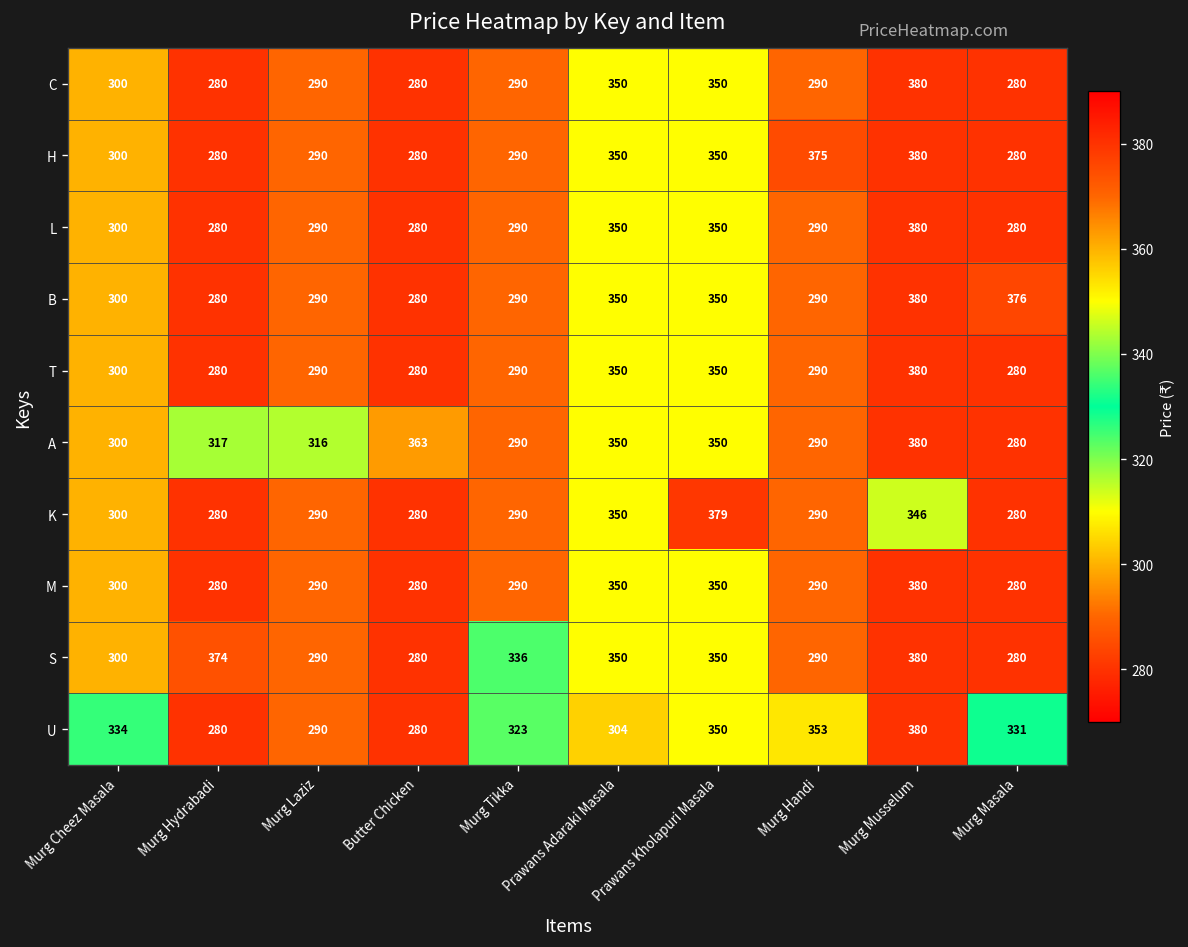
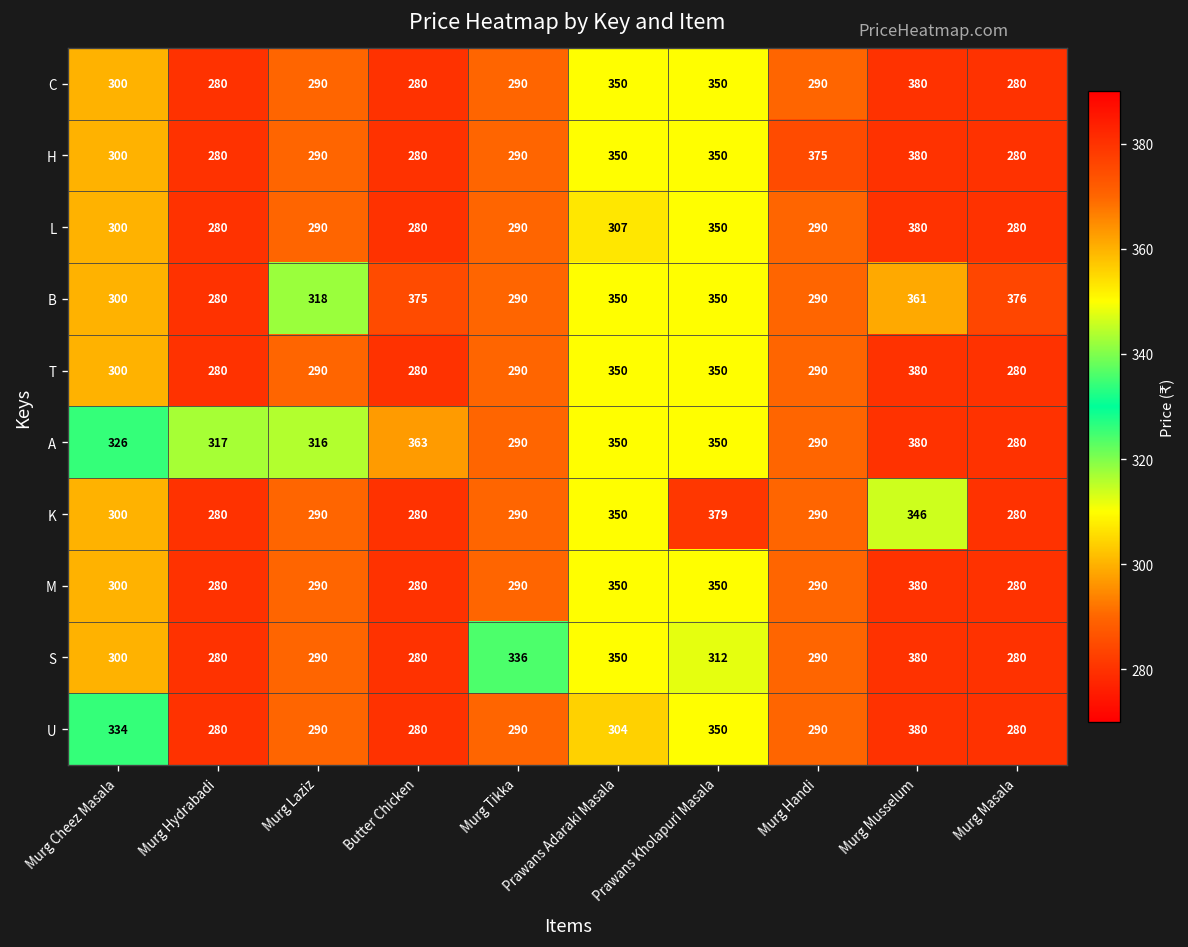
L, Prawans Adaraki Masala: 350 -> 307
B, Murg Laziz: 290 -> 318
B, Butter Chicken: 280 -> 375
B, Murg Musselum: 380 -> 361
A, Murg Cheez Masala: 300 -> 326
S, Murg Hydrabadi: 374 -> 280
S, Prawans Kholapuri Masala: 350 -> 312
U, Murg Tikka: 323 -> 290
U, Murg Handi: 353 -> 290
U, Murg Masala: 331 -> 280
